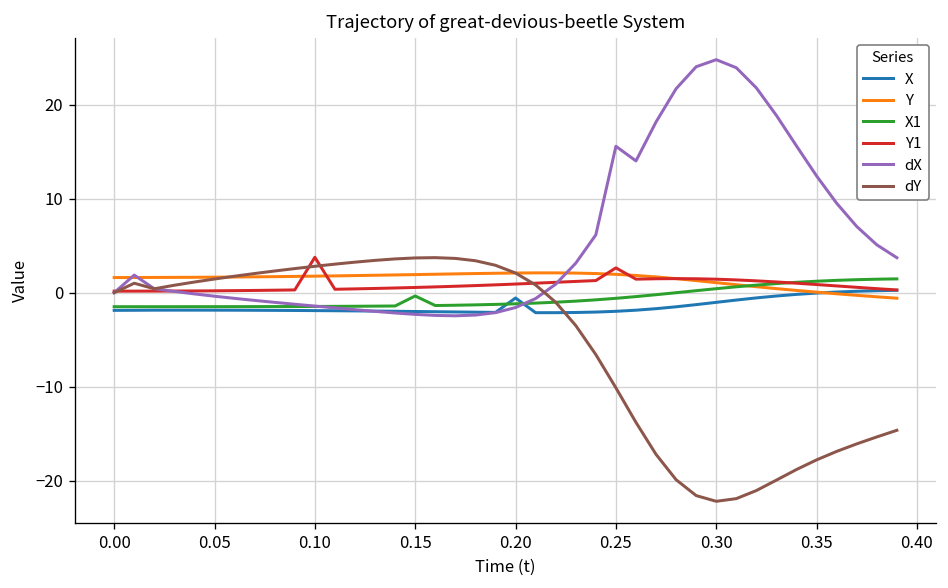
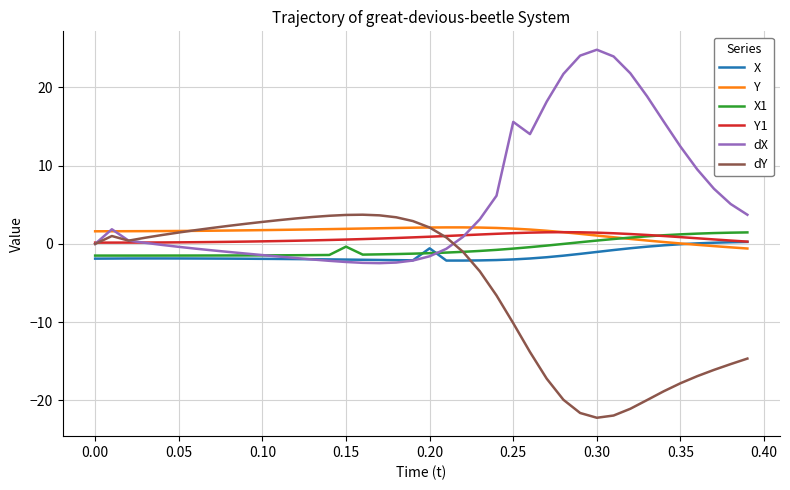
Y1, 0.10: 4 -> 0
Y1, 0.25: 3 -> 1
